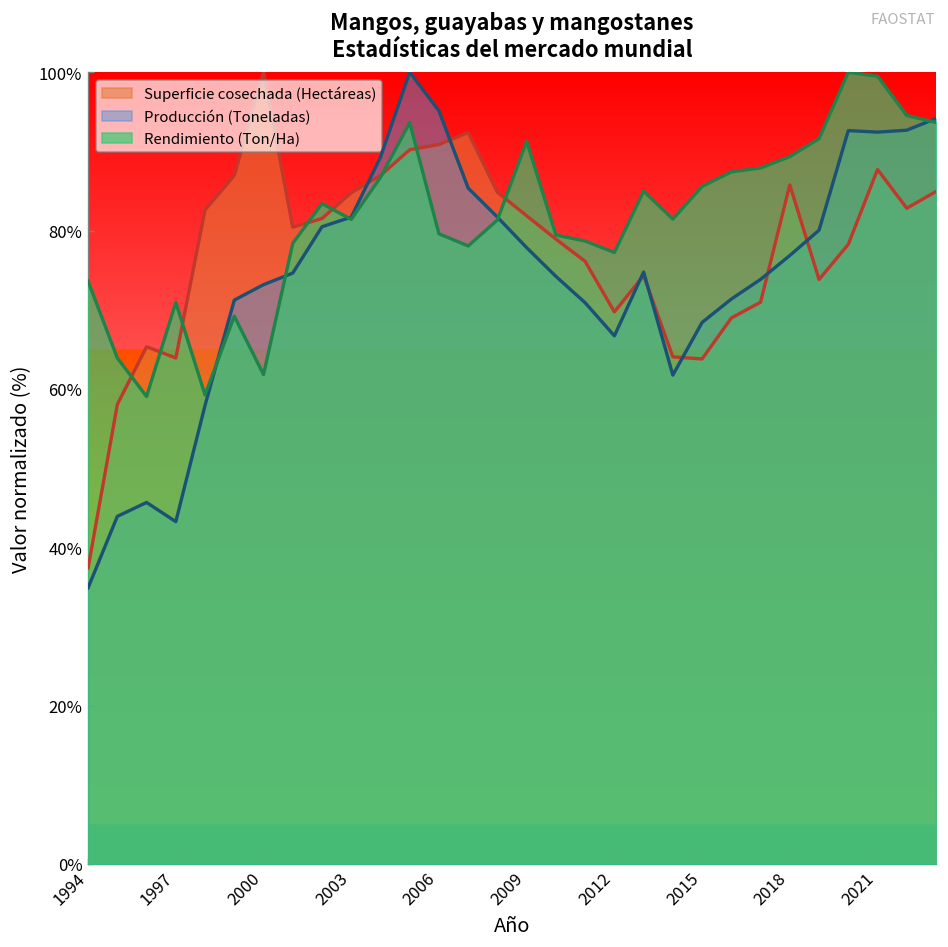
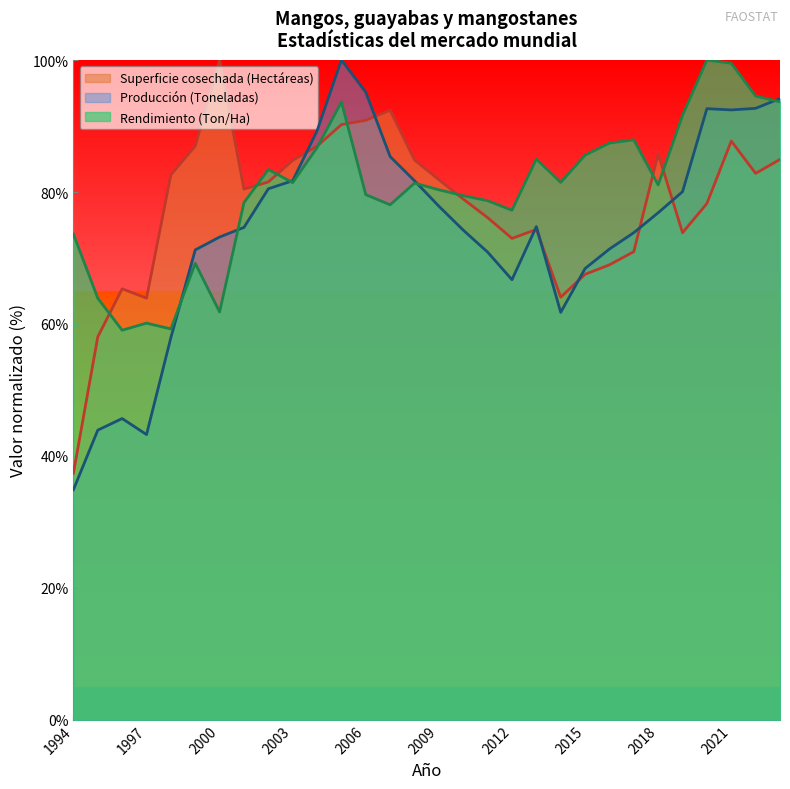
Rendimiento (Ton/Ha), 1997: 71% -> 60%
Rendimiento (Ton/Ha), 2009: 91% -> 80%
Superficie cosechada (Hectáreas), 2012: 70% -> 73%
Superficie cosechada (Hectáreas), 2015: 64% -> 68%
Rendimiento (Ton/Ha), 2018: 89% -> 81%
